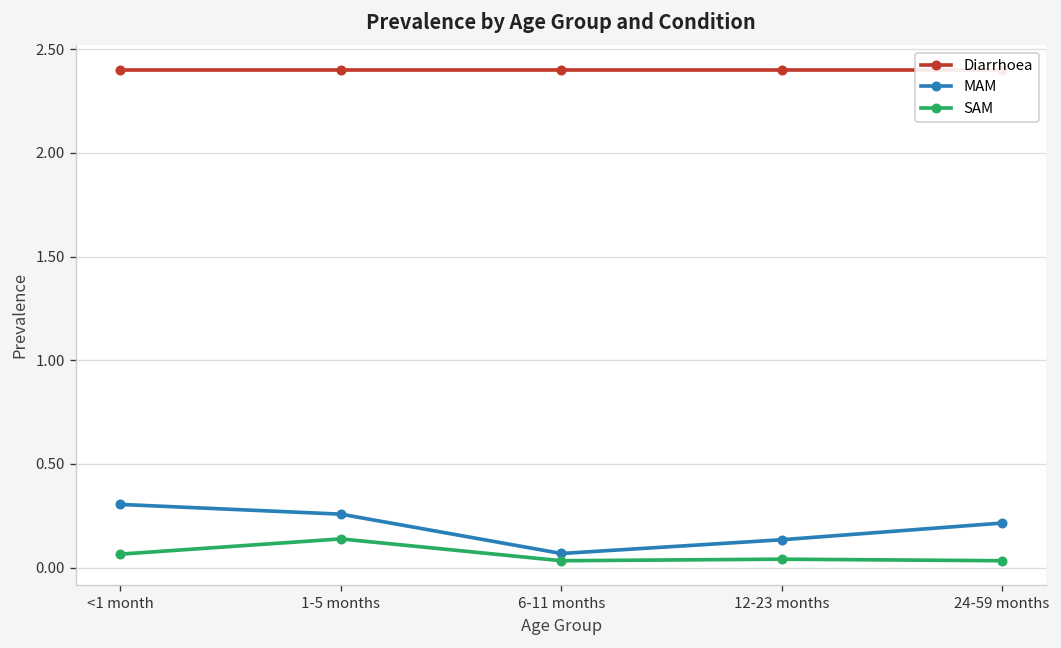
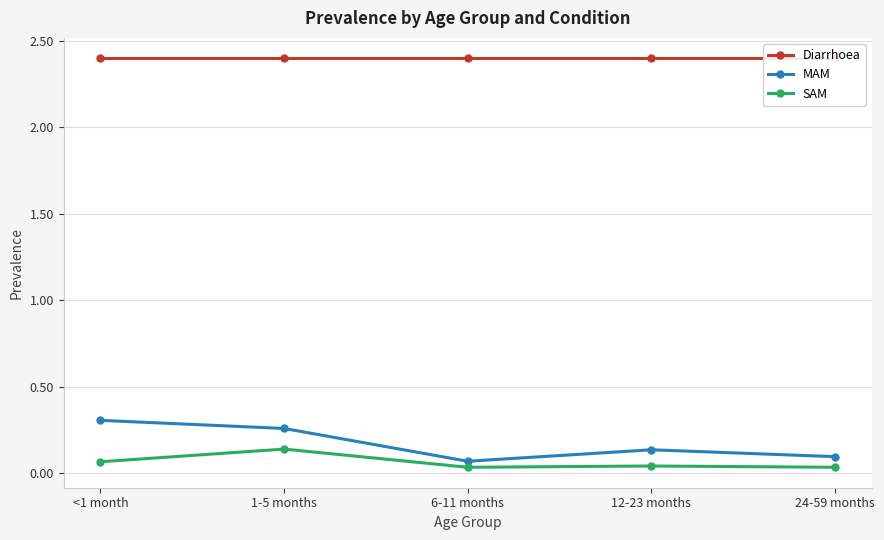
MAM, 24-59 months: 0.21 -> 0.09
